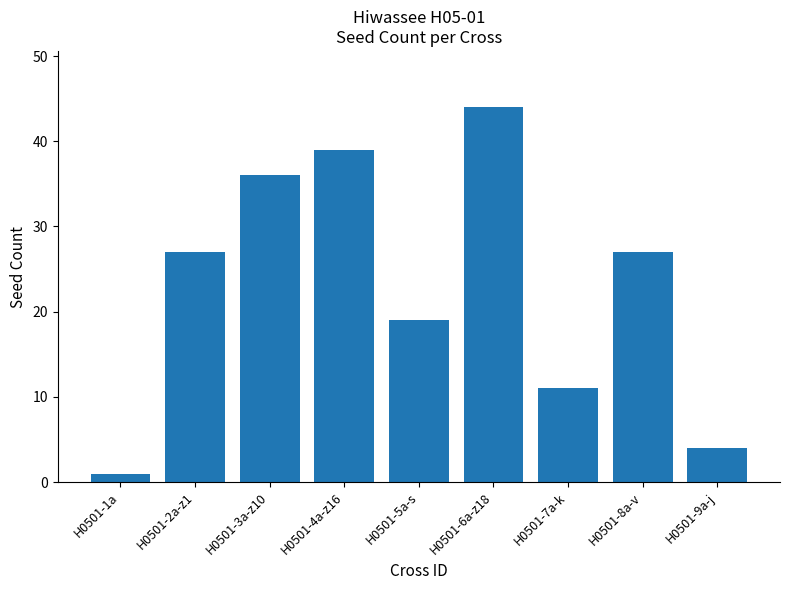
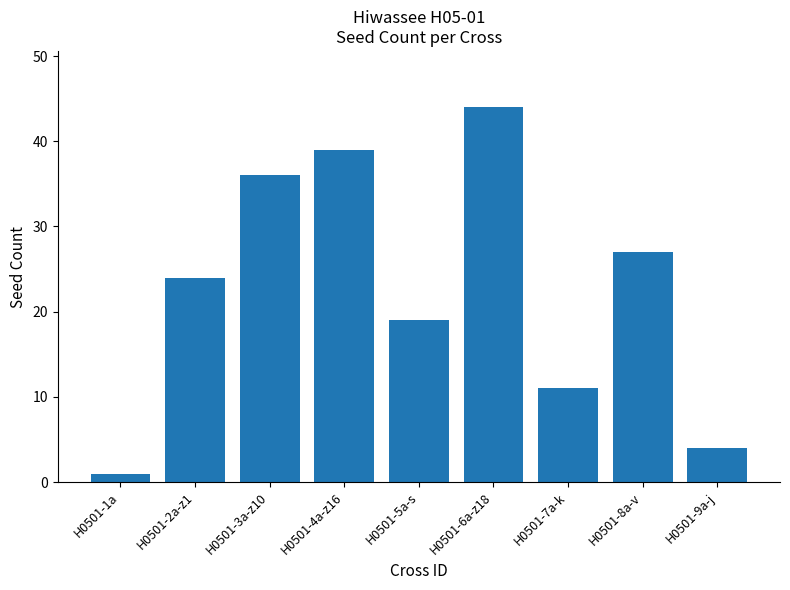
H0501-2a-z1: 27 -> 24
